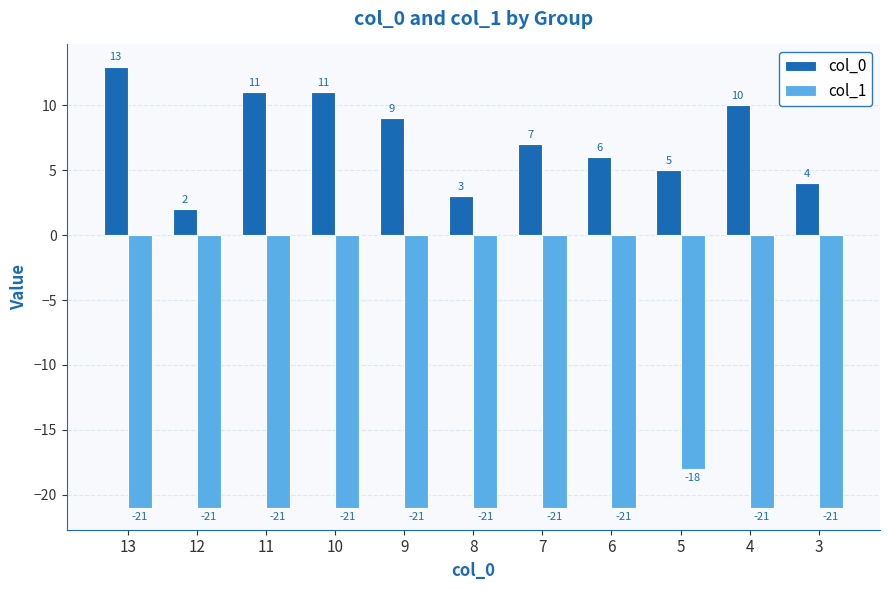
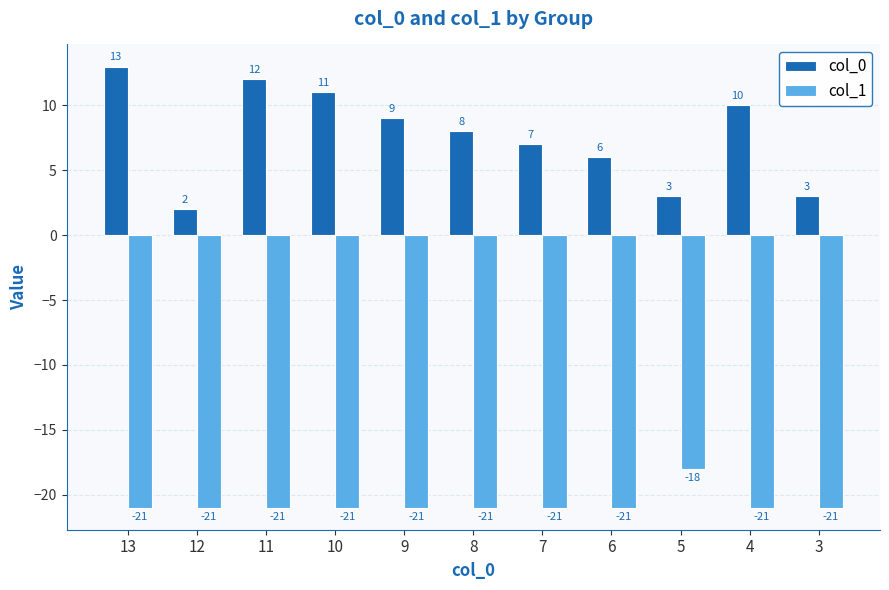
col_0, 11: 11 -> 12
col_0, 8: 3 -> 8
col_0, 5: 5 -> 3
col_0, 3: 4 -> 3
